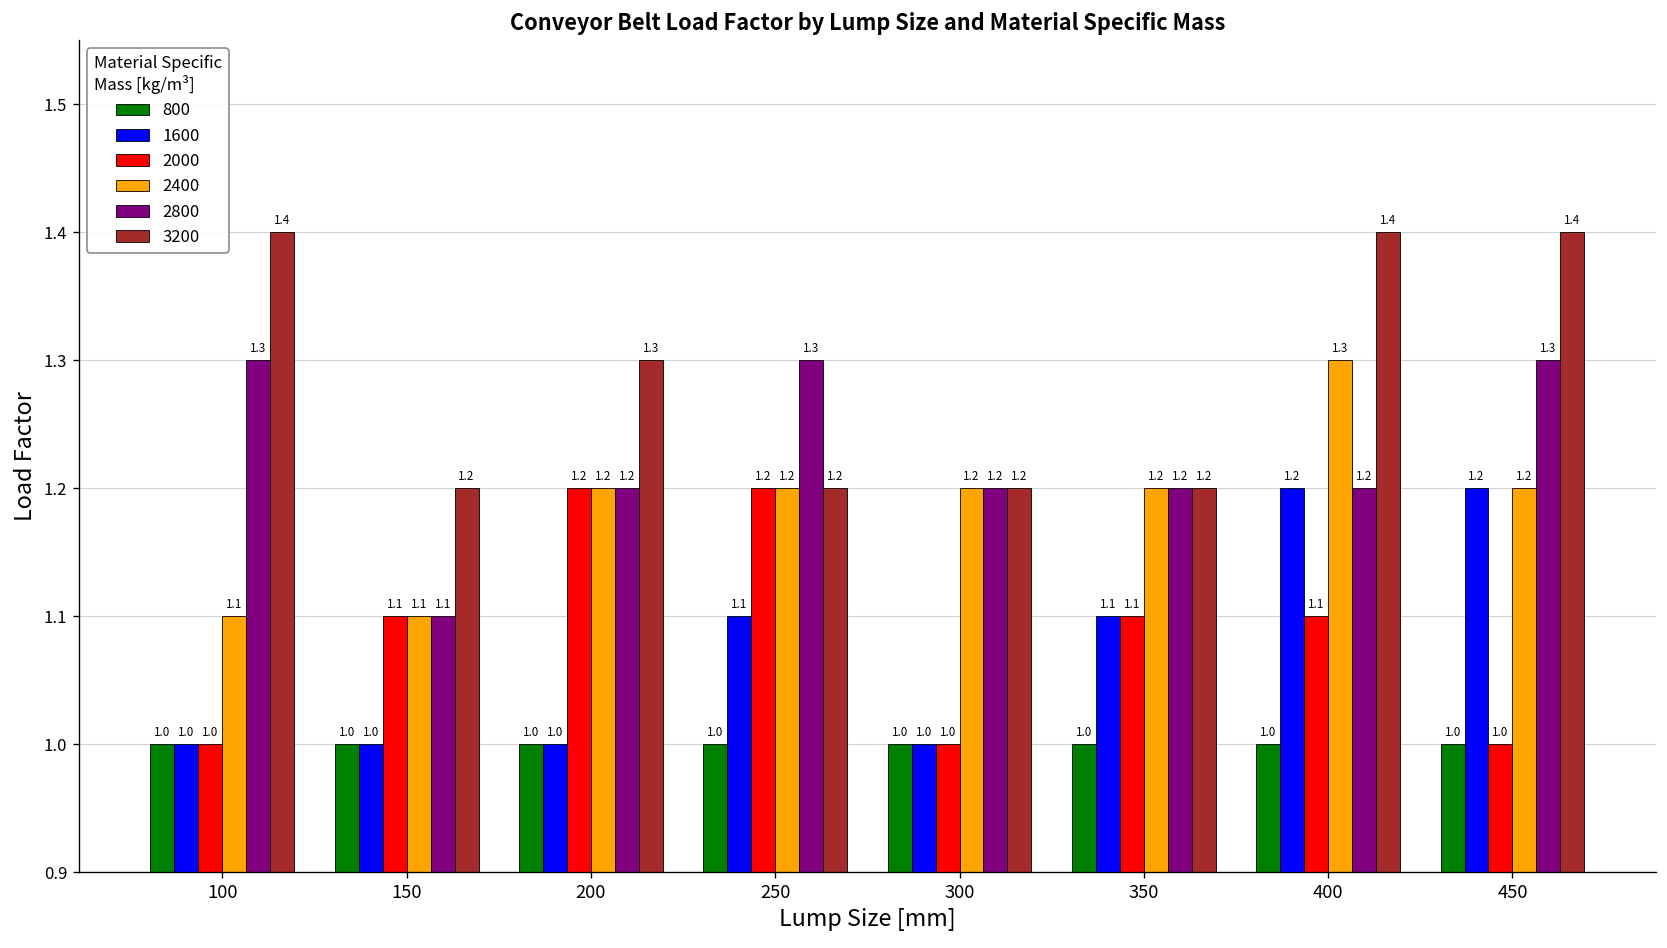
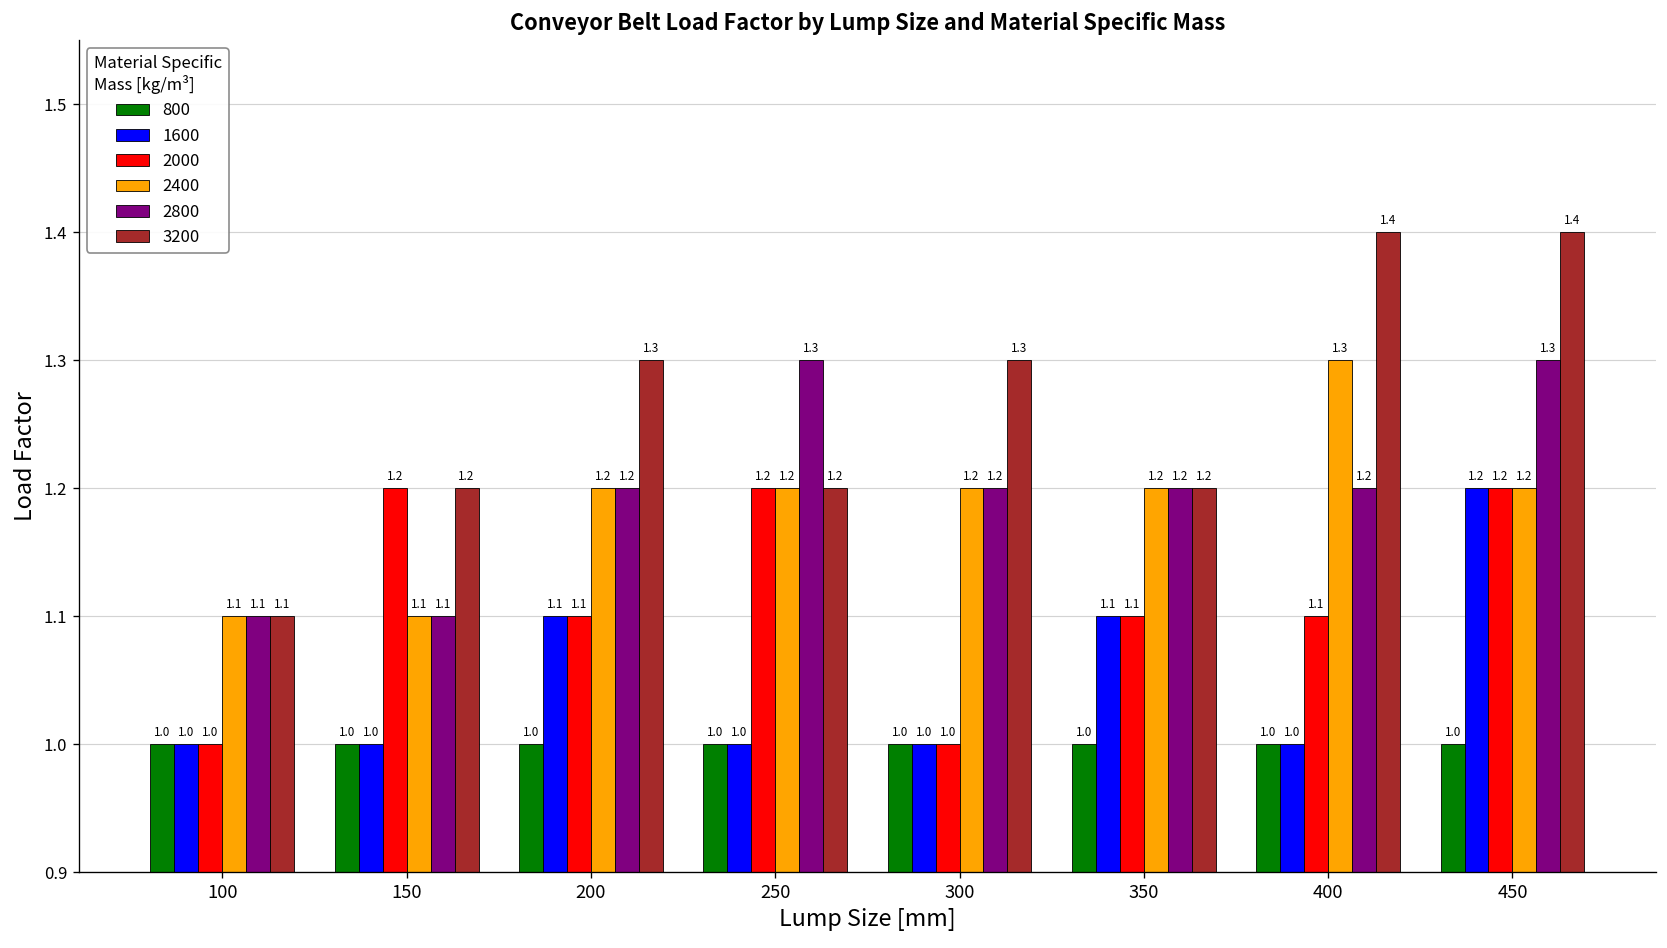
2800, 100: 1.3 -> 1.1
3200, 100: 1.4 -> 1.1
2000, 150: 1.1 -> 1.2
1600, 200: 1.0 -> 1.1
2000, 200: 1.2 -> 1.1
1600, 250: 1.1 -> 1.0
3200, 300: 1.2 -> 1.3
1600, 400: 1.2 -> 1.0
2000, 450: 1.0 -> 1.2
